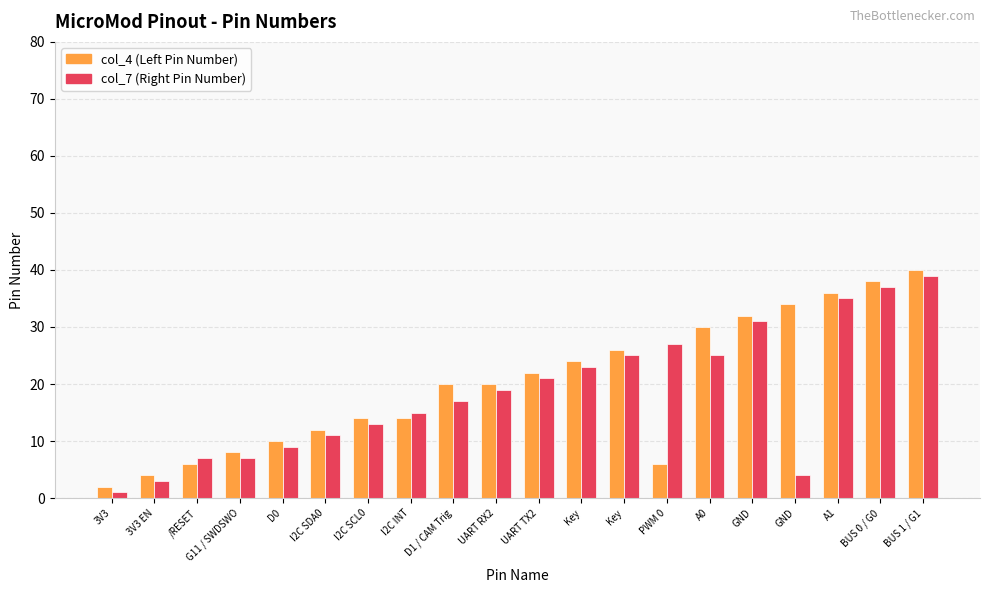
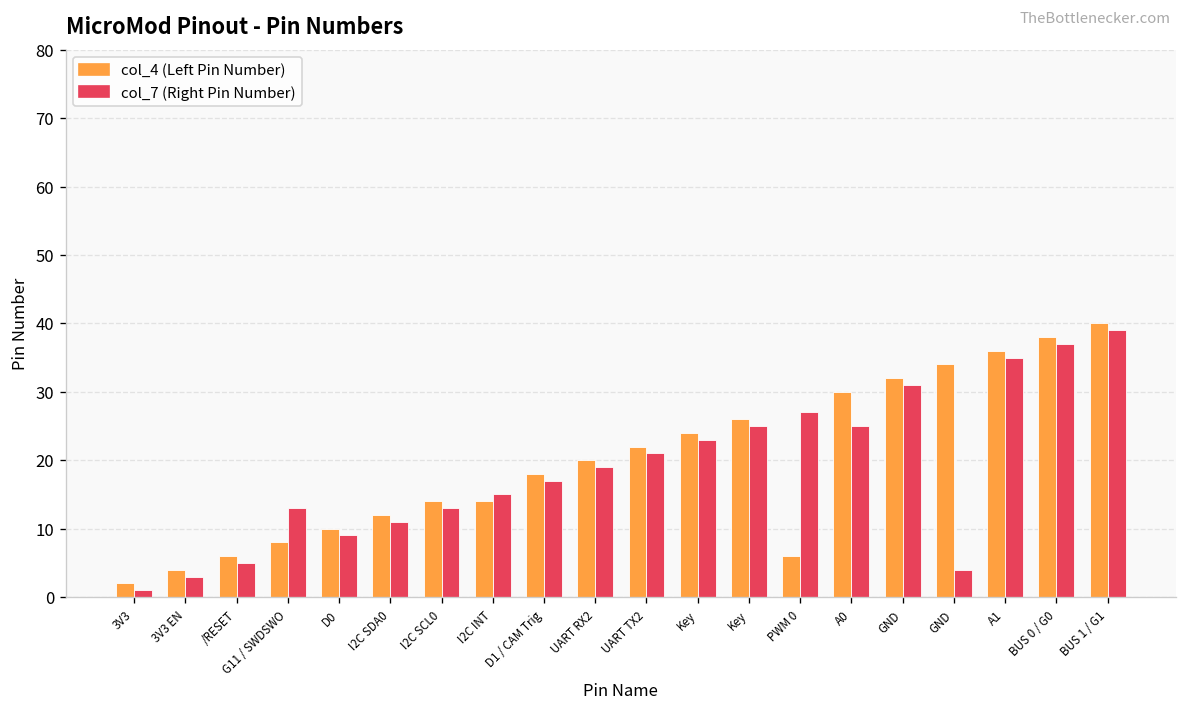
col_7 (Right Pin Number), /RESET: 7 -> 5
col_7 (Right Pin Number), G11 / SWDSWO: 7 -> 13
col_4 (Left Pin Number), D1 / CAM Trig: 20 -> 18
